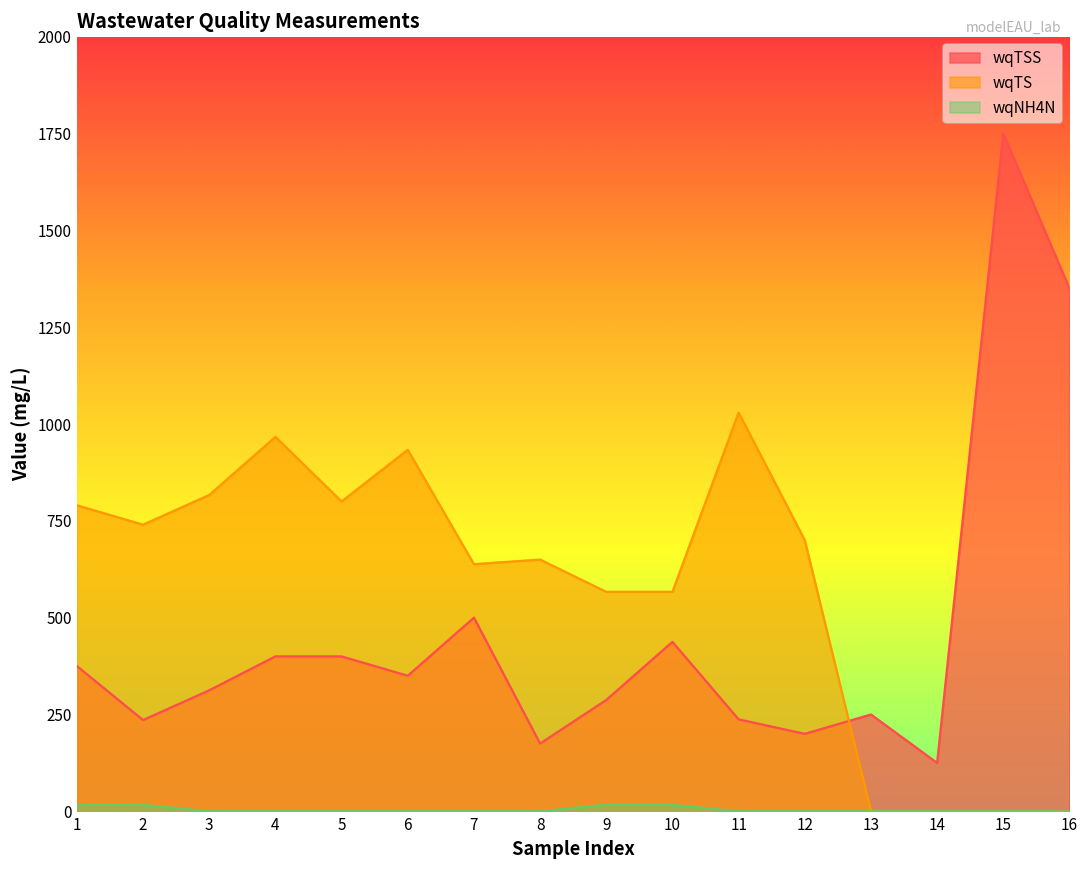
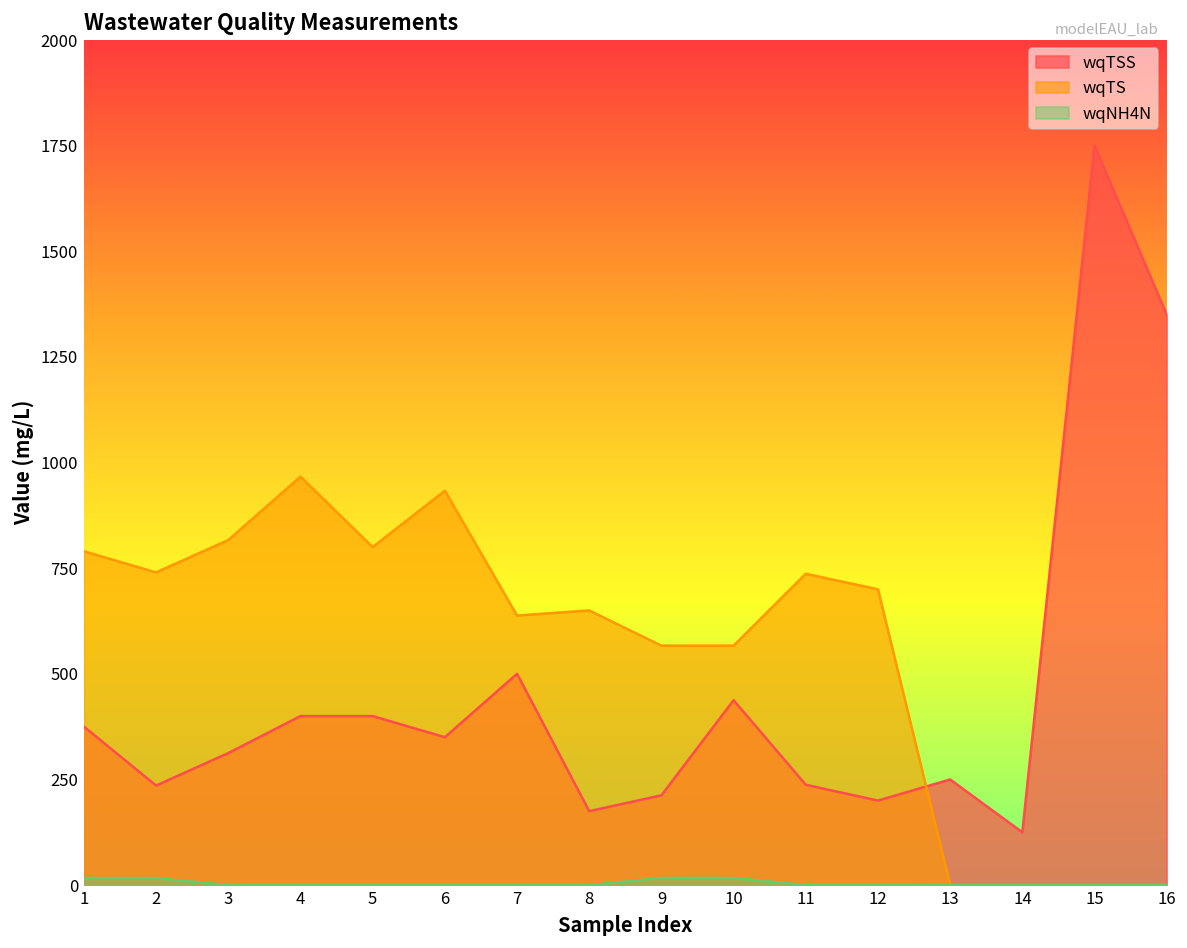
wqTSS, 9: 290 -> 210
wqTS, 11: 1030 -> 740
